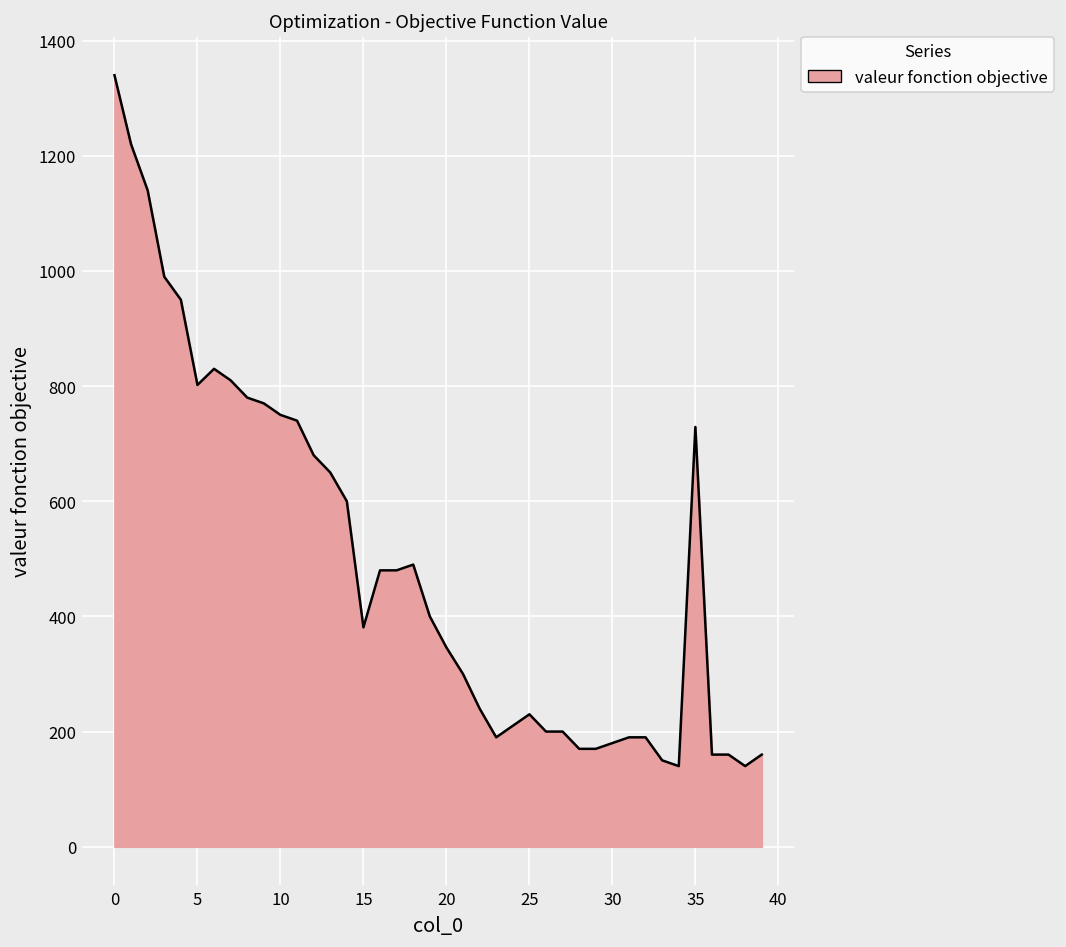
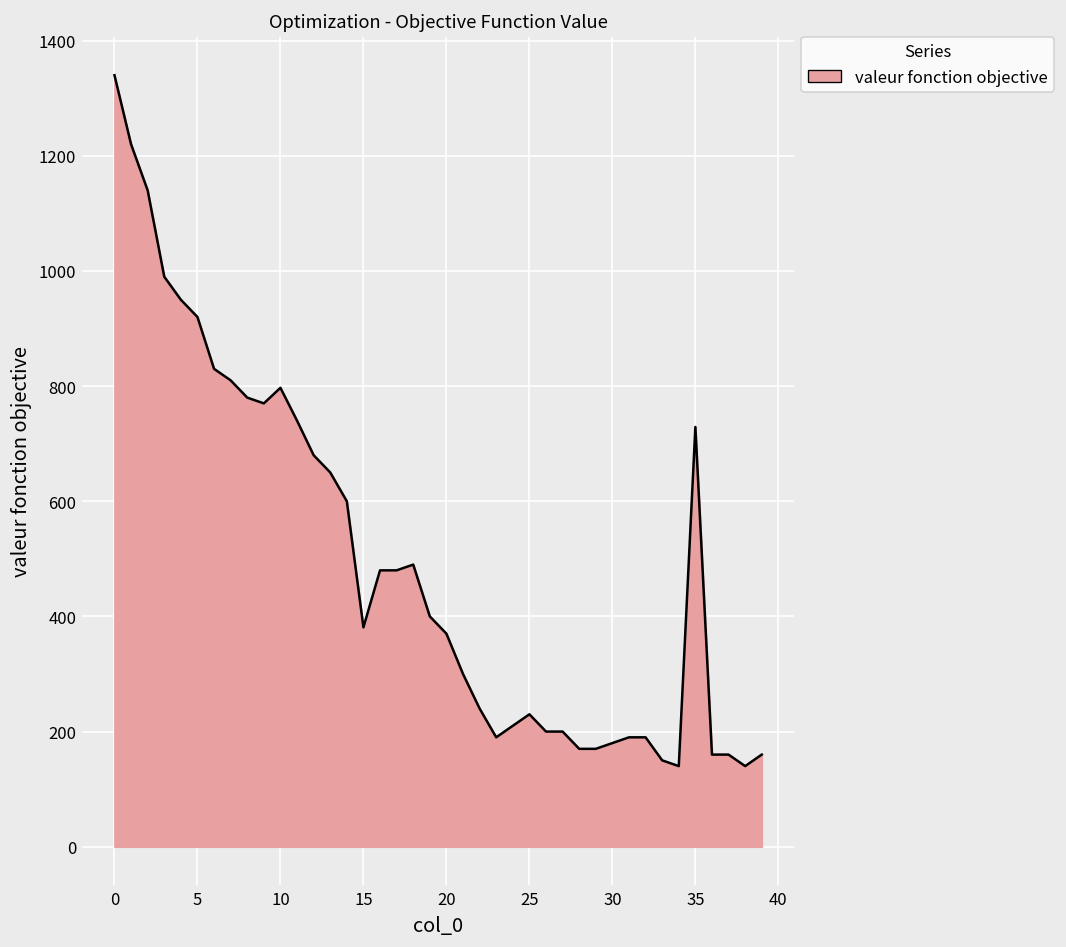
5: 800 -> 920
10: 750 -> 800
20: 350 -> 370
